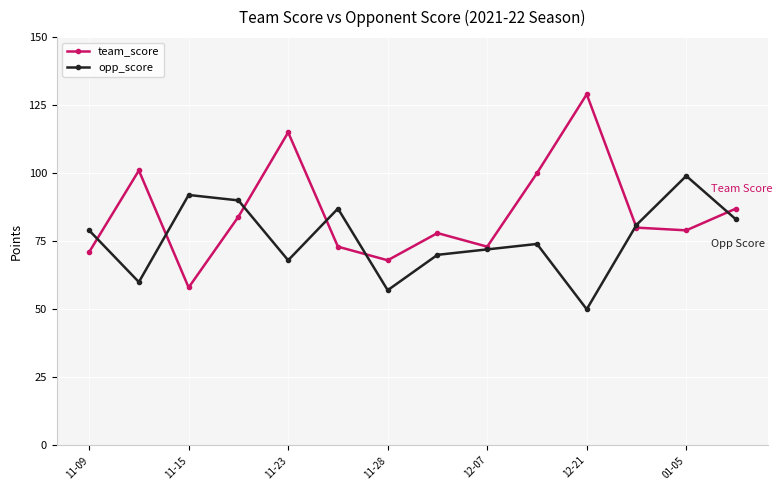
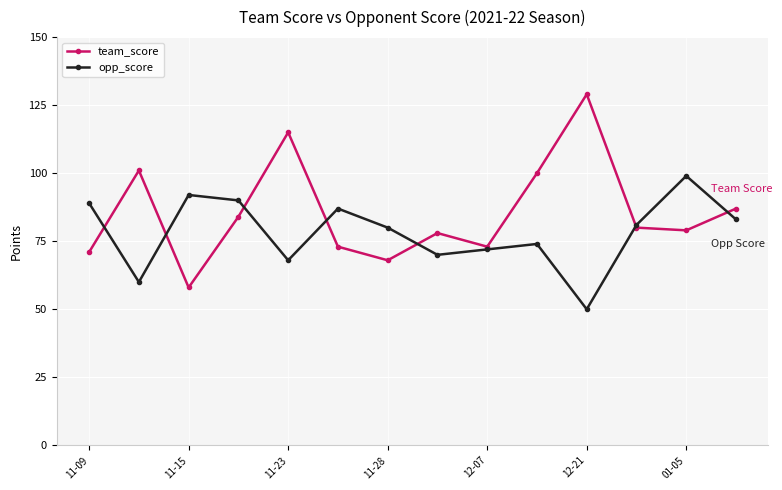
opp_score, 11-09: 79 -> 89
opp_score, 11-28: 57 -> 80
